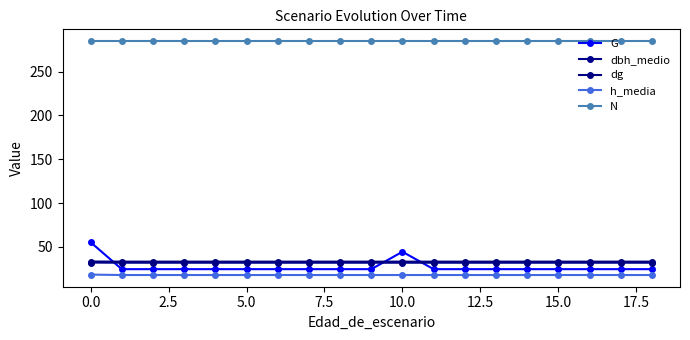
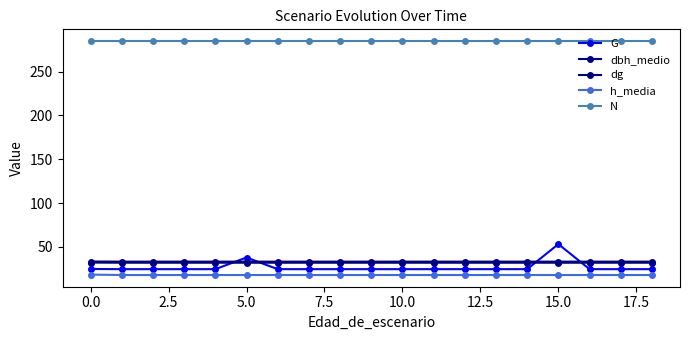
G, 0.0: 60 -> 20
G, 5.0: 20 -> 40
G, 10.0: 40 -> 20
G, 15.0: 20 -> 50
